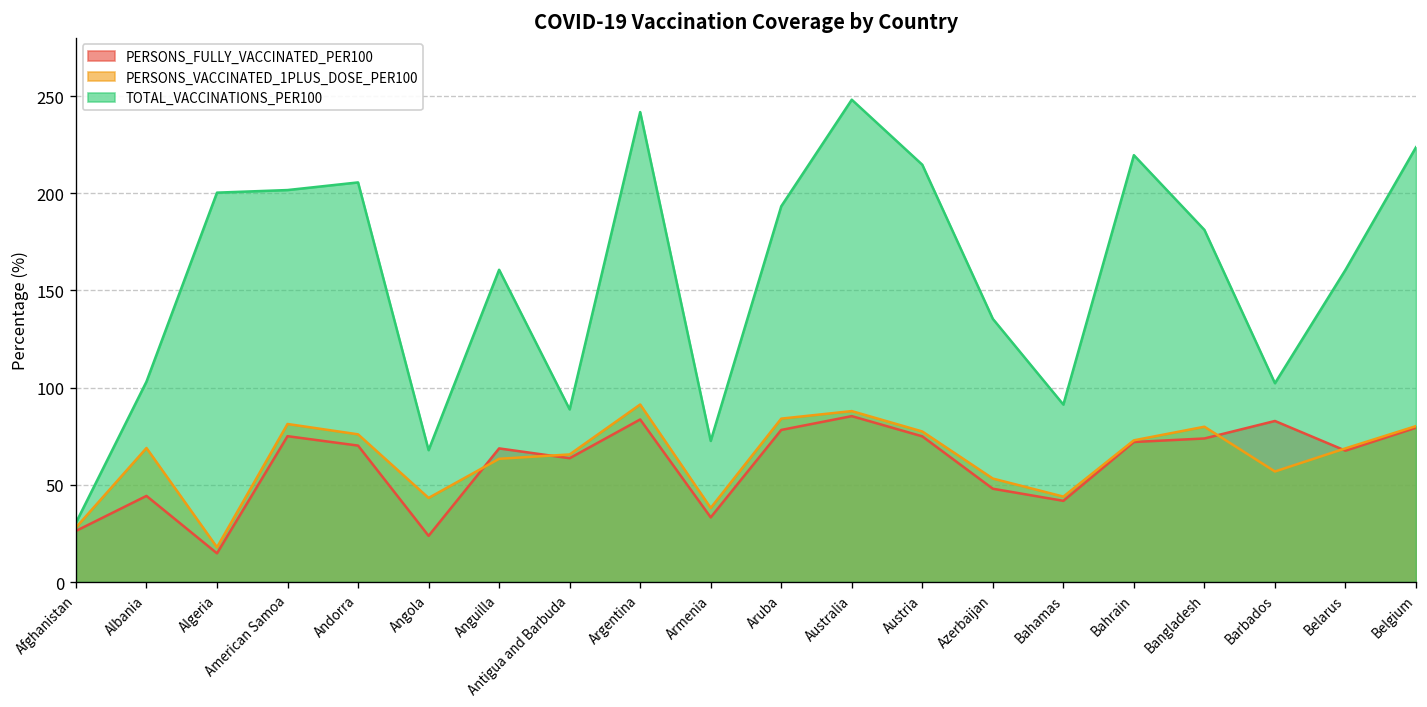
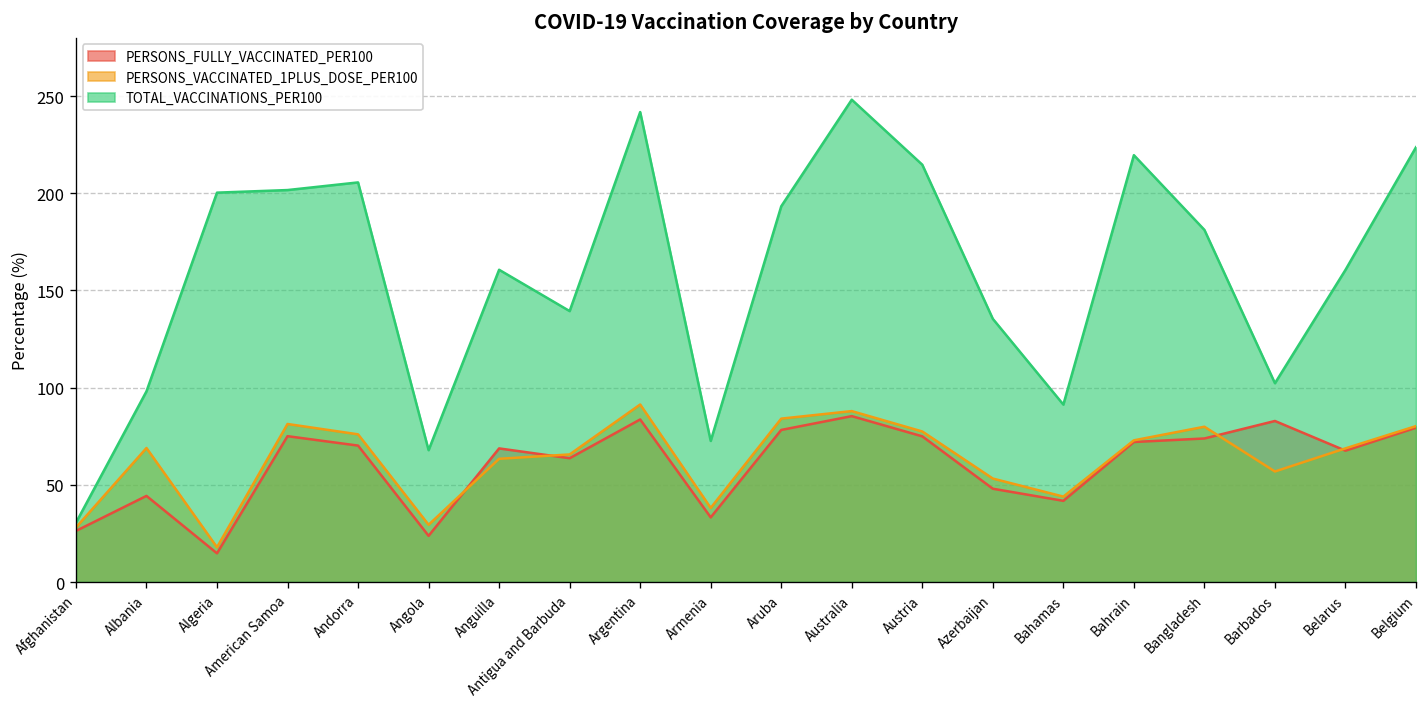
TOTAL_VACCINATIONS_PER100, Albania: 103 -> 98
PERSONS_VACCINATED_1PLUS_DOSE_PER100, Angola: 43 -> 29
TOTAL_VACCINATIONS_PER100, Antigua and Barbuda: 89 -> 139
